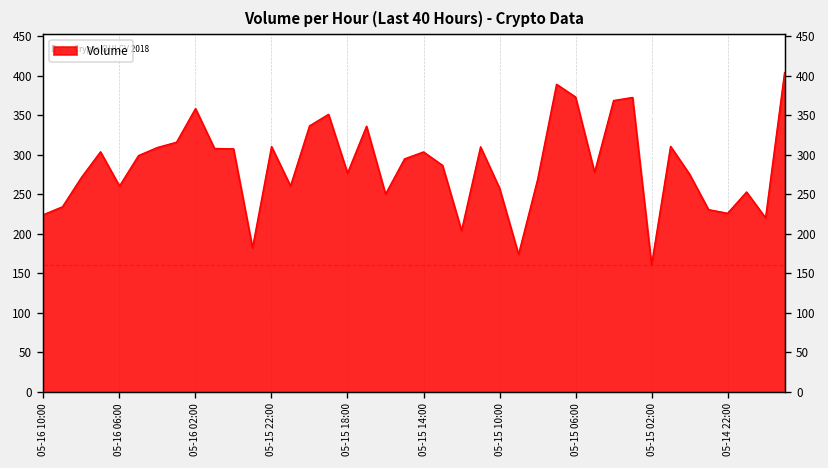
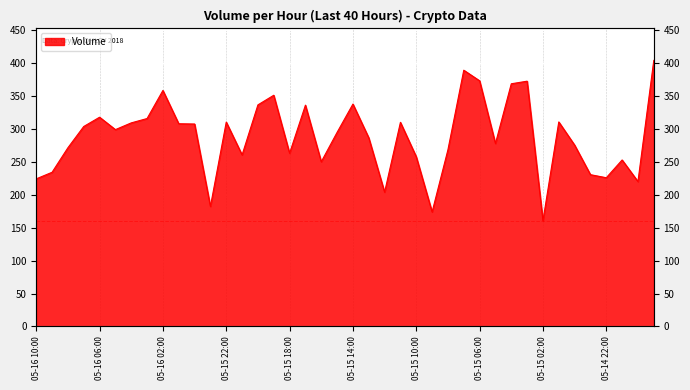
05-16 06:00: 260 -> 320
05-15 18:00: 280 -> 260
05-15 14:00: 300 -> 340
